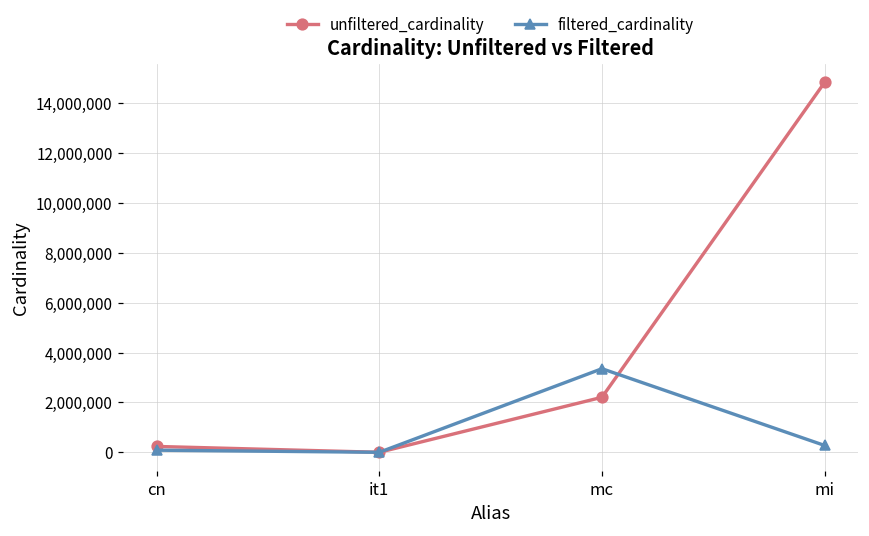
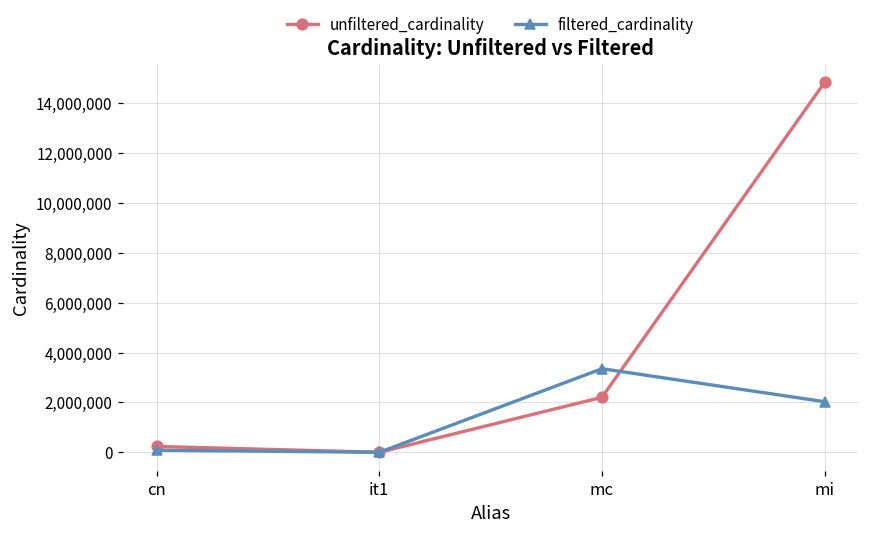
filtered_cardinality, mi: 300,000 -> 2,000,000
